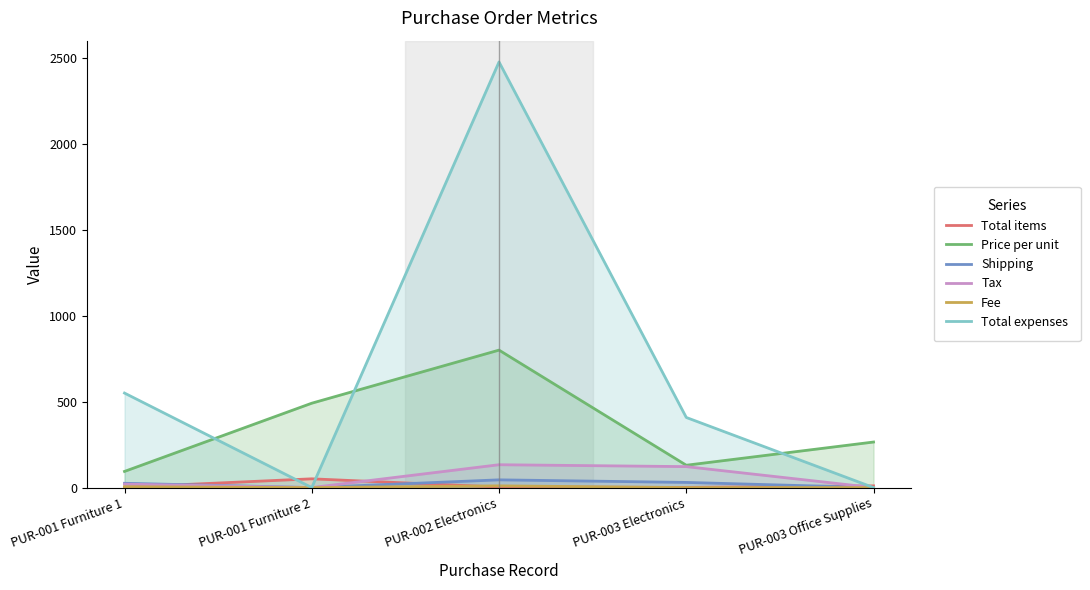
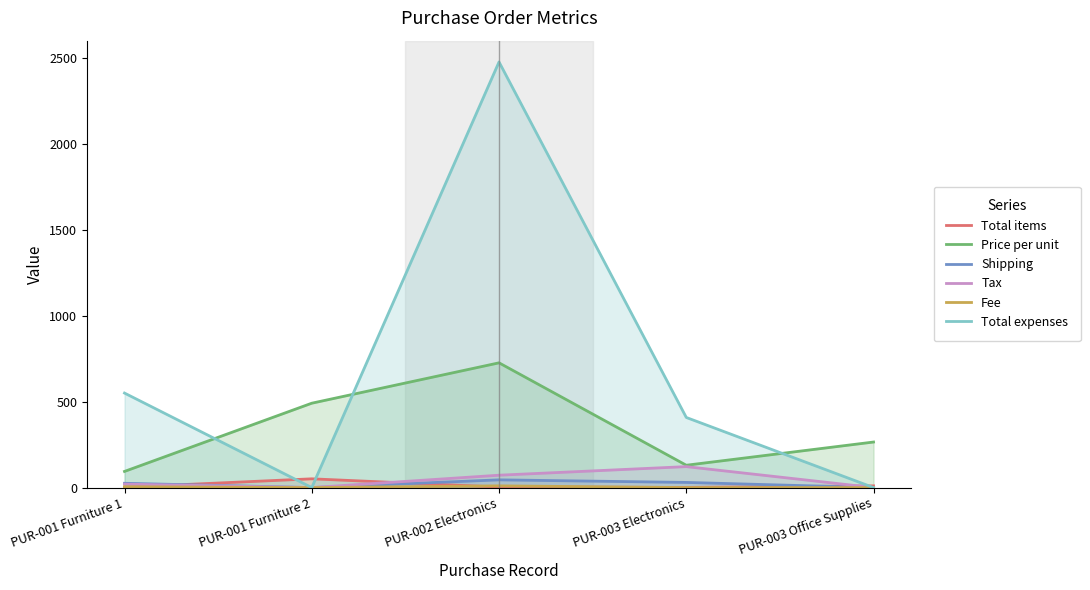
Price per unit, PUR-002 Electronics: 800 -> 730
Tax, PUR-002 Electronics: 130 -> 70
